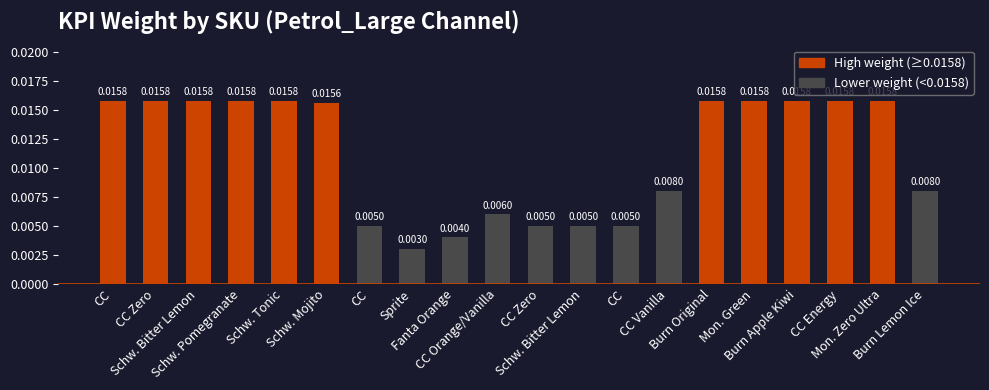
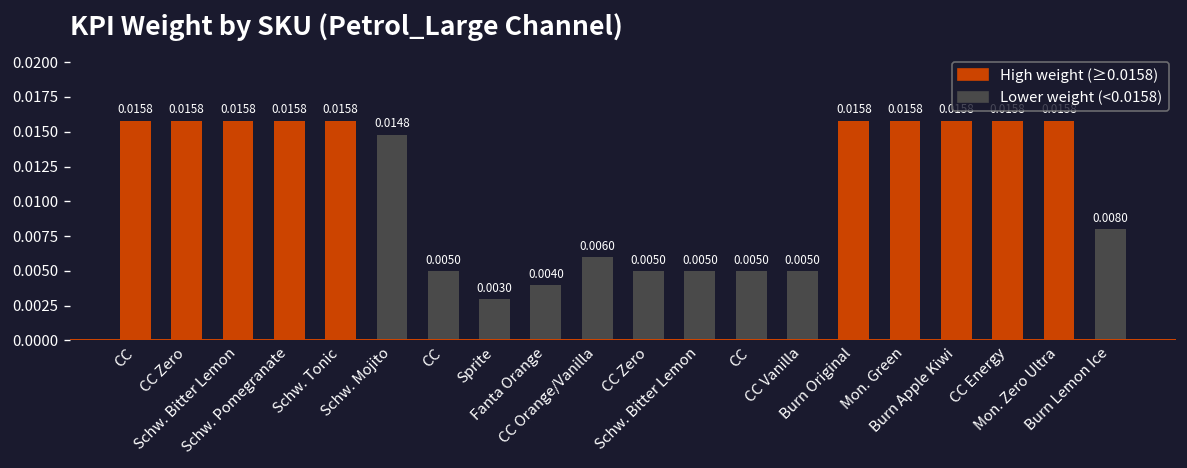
Schw. Mojito: 0.0156 -> 0.0148
CC Vanilla: 0.0080 -> 0.0050
